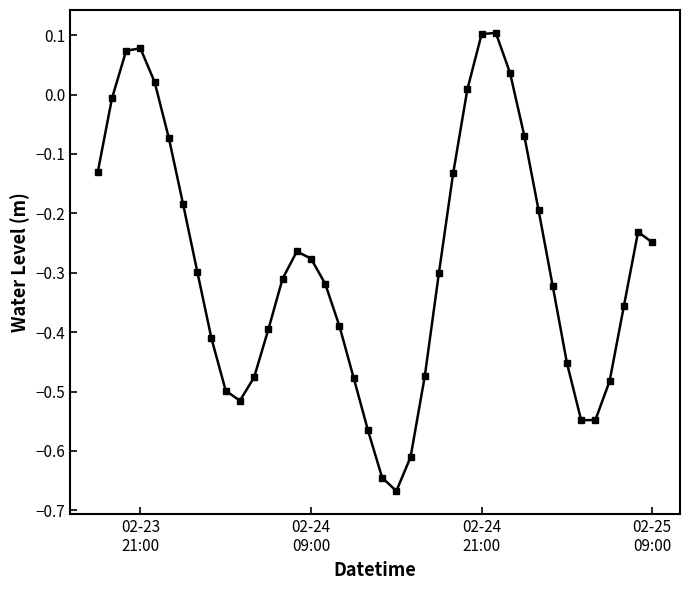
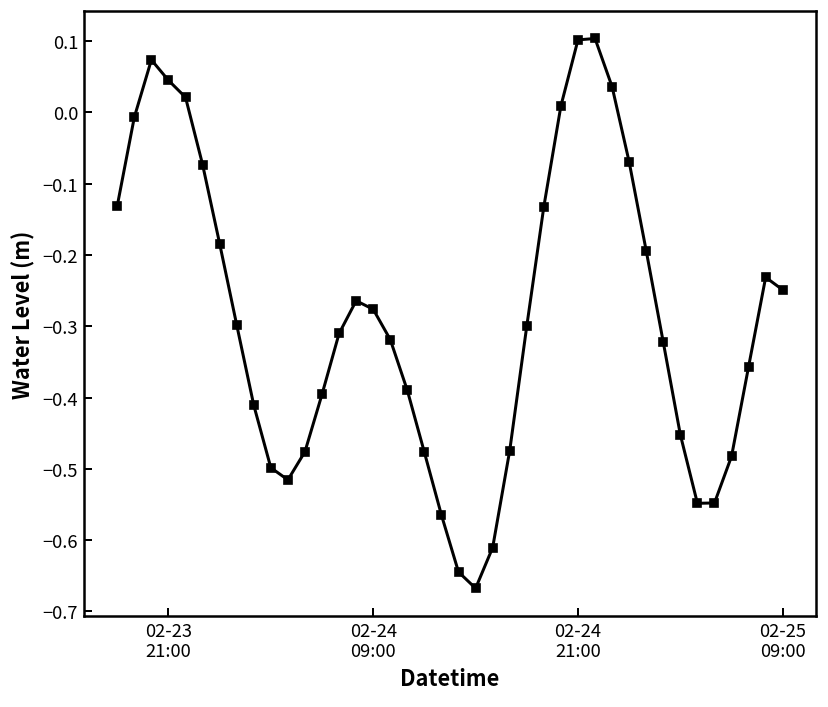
02-23 21:00: 0.08 -> 0.05
